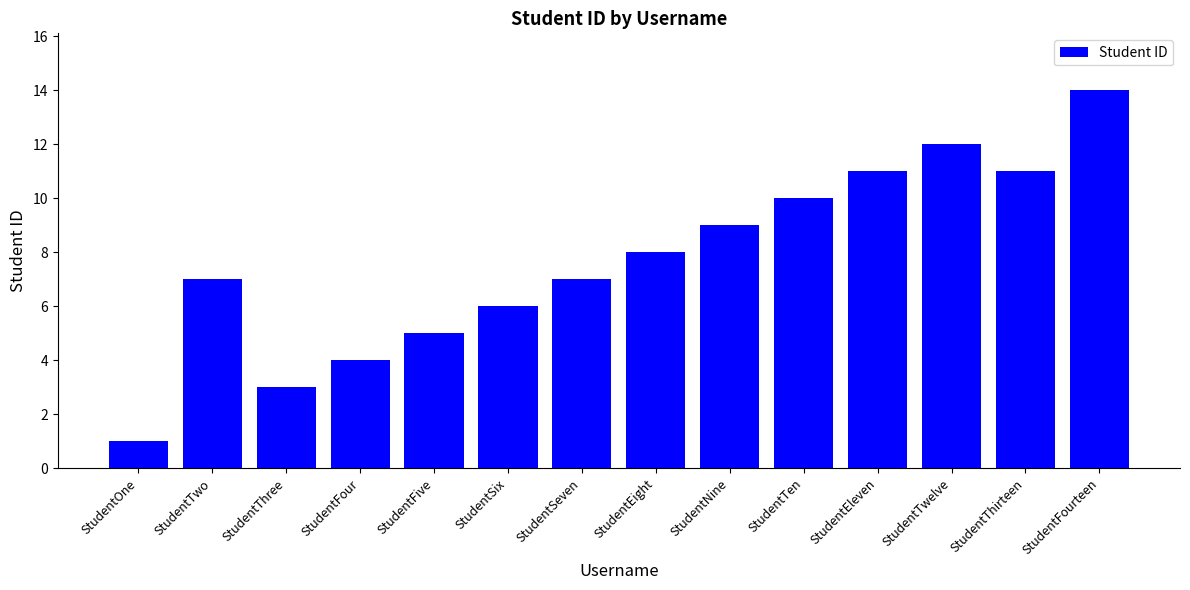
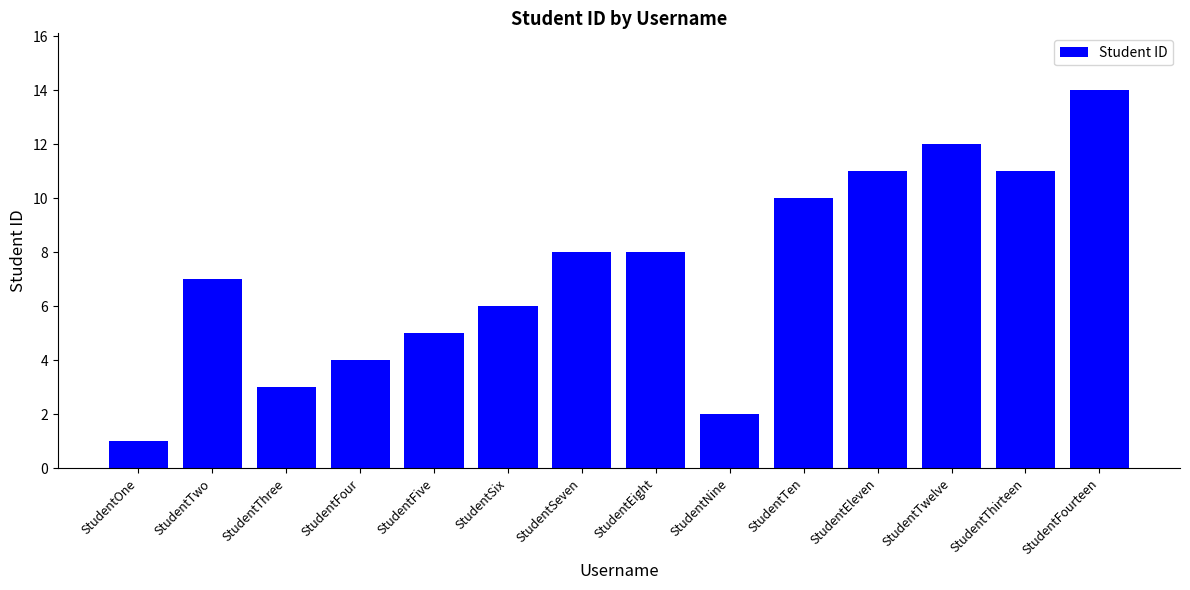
StudentSeven: 7 -> 8
StudentNine: 9 -> 2
